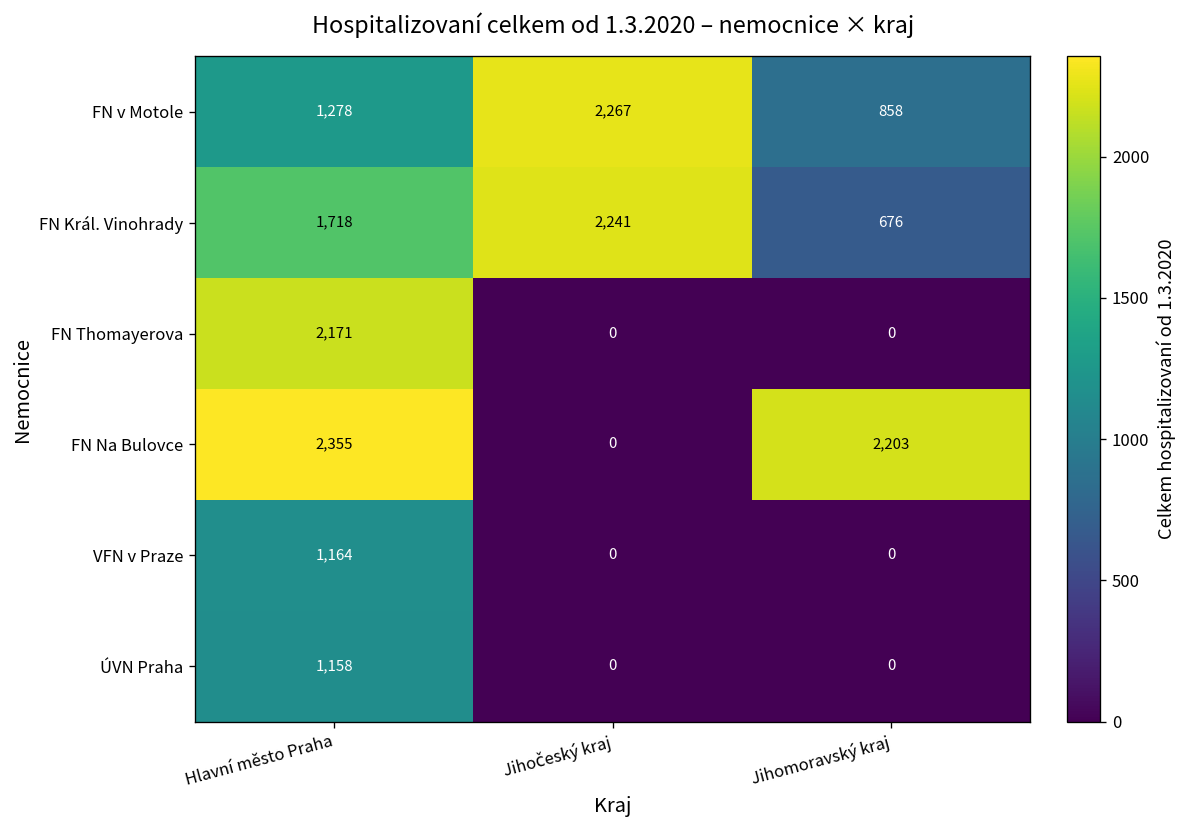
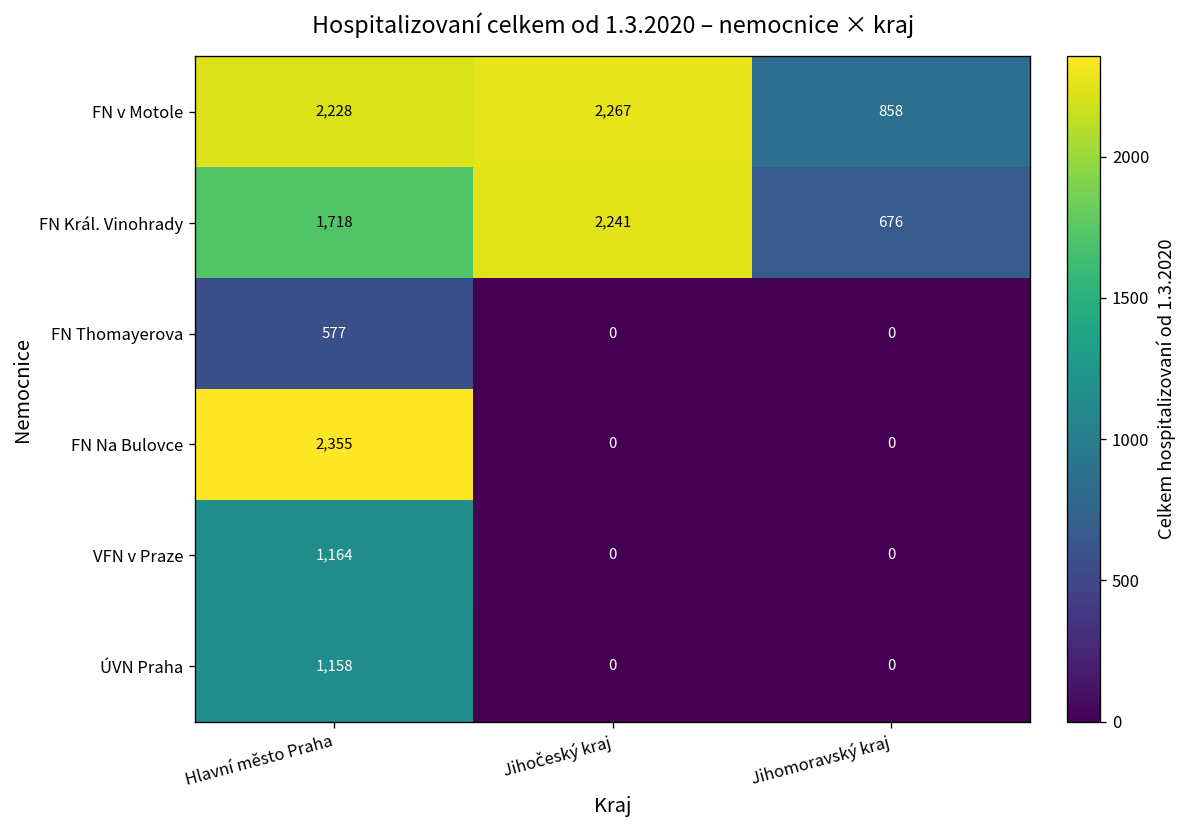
FN v Motole, Hlavní město Praha: 1,278 -> 2,228
FN Thomayerova, Hlavní město Praha: 2,171 -> 577
FN Na Bulovce, Jihomoravský kraj: 2,203 -> 0
